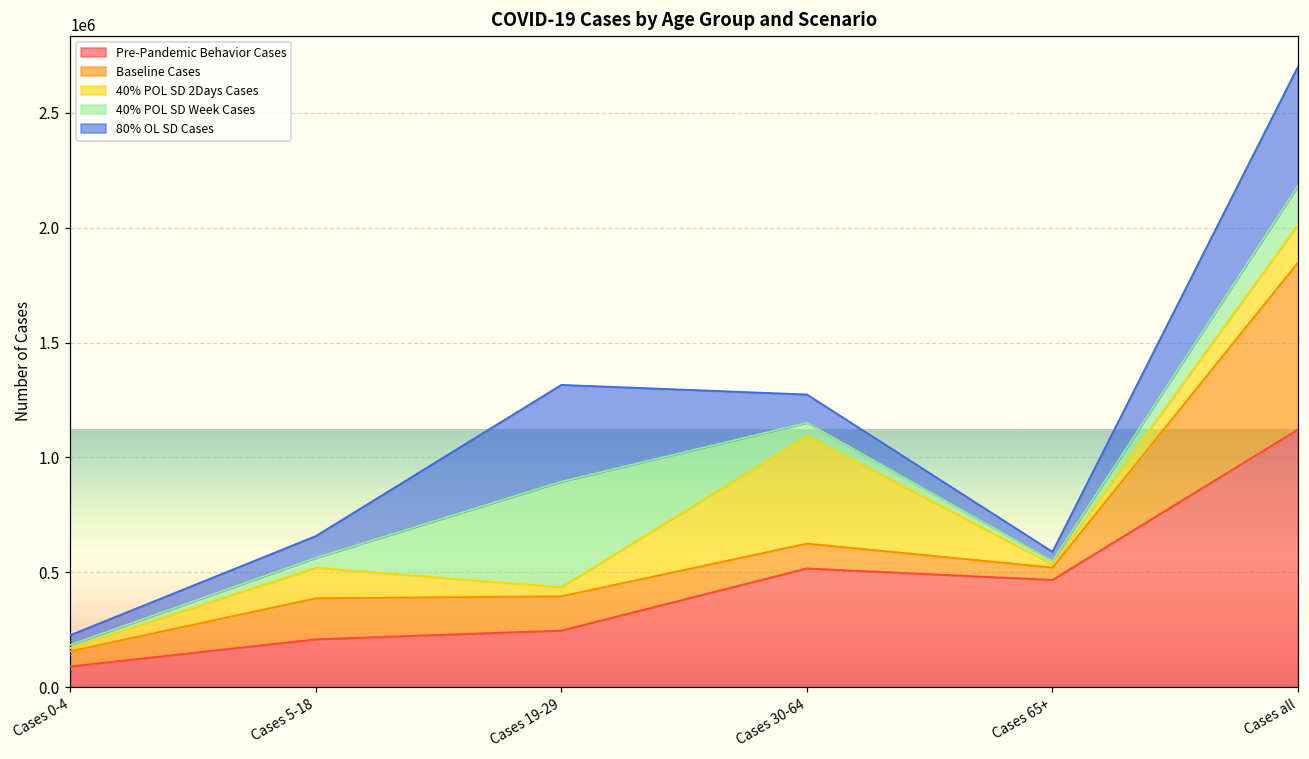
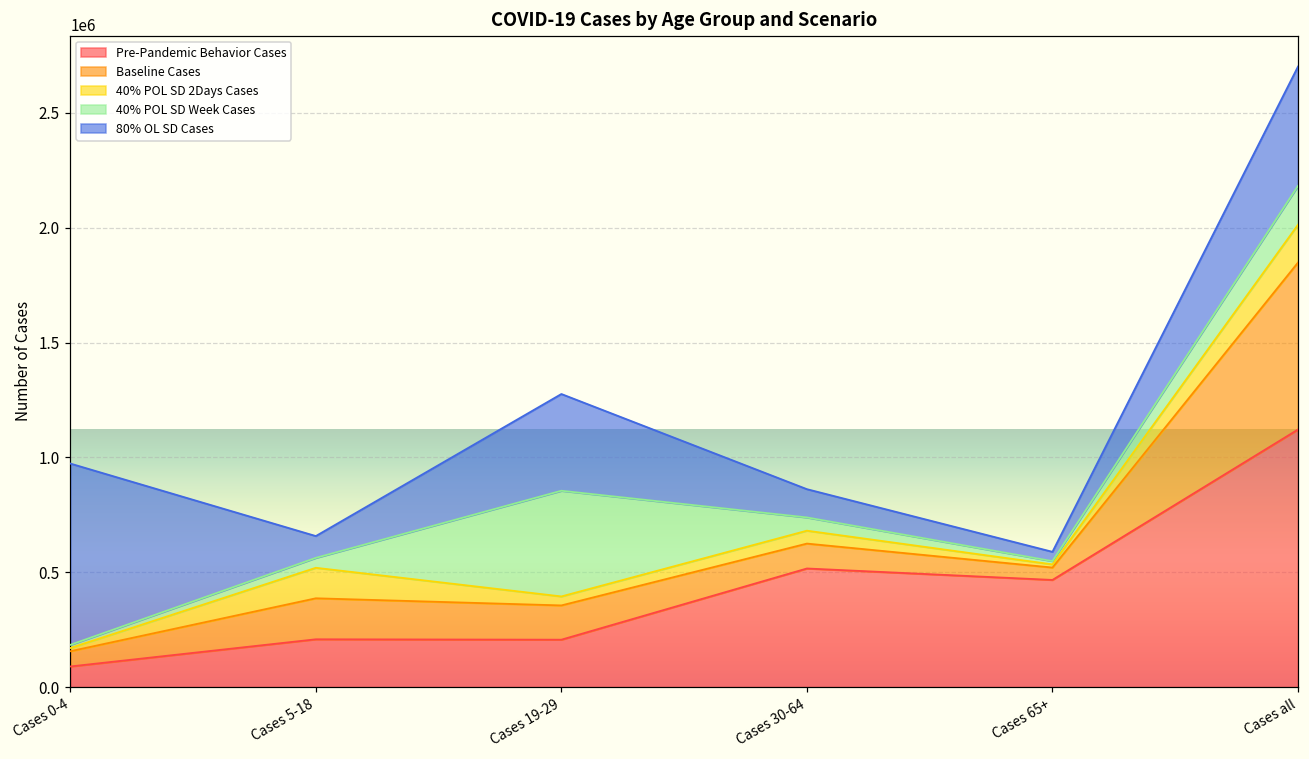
80% OL SD Cases, Cases 0-4: 40000 -> 790000
Pre-Pandemic Behavior Cases, Cases 19-29: 250000 -> 210000
40% POL SD 2Days Cases, Cases 30-64: 470000 -> 60000
